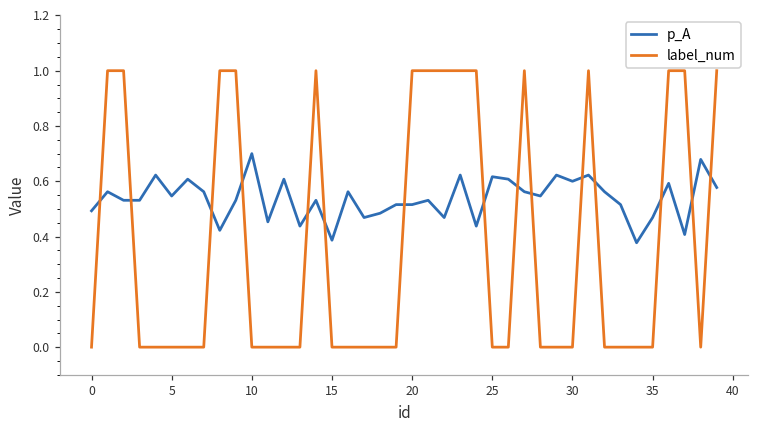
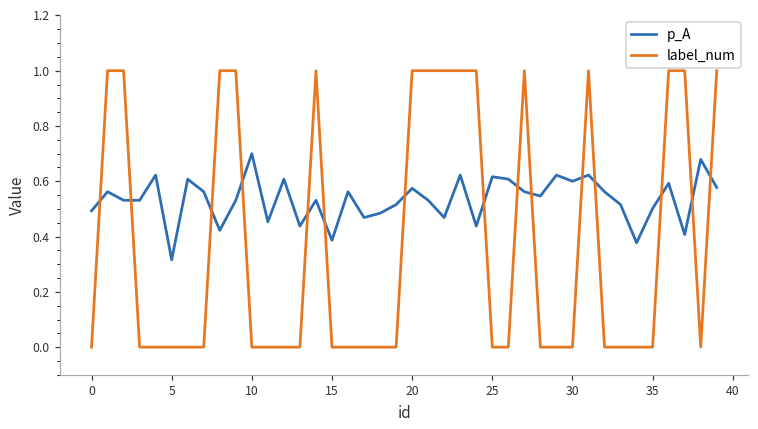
p_A, 5: 0.55 -> 0.32
p_A, 20: 0.52 -> 0.57
p_A, 35: 0.47 -> 0.50
